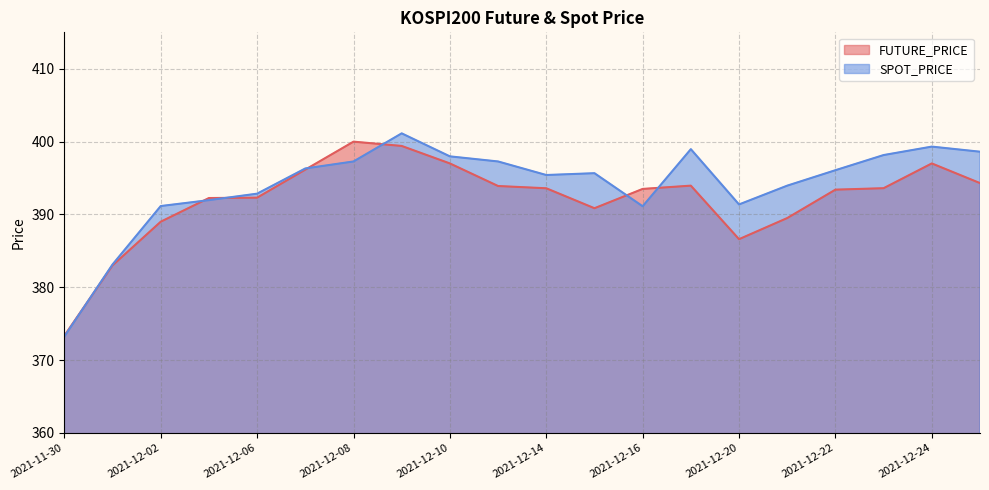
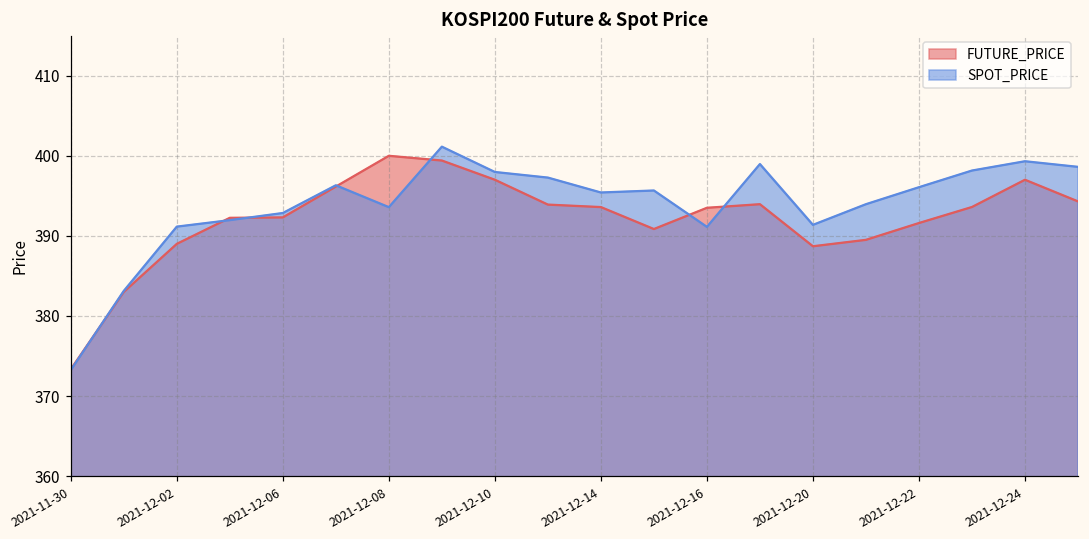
SPOT_PRICE, 2021-12-08: 397 -> 394
FUTURE_PRICE, 2021-12-20: 387 -> 389
FUTURE_PRICE, 2021-12-22: 393 -> 392
